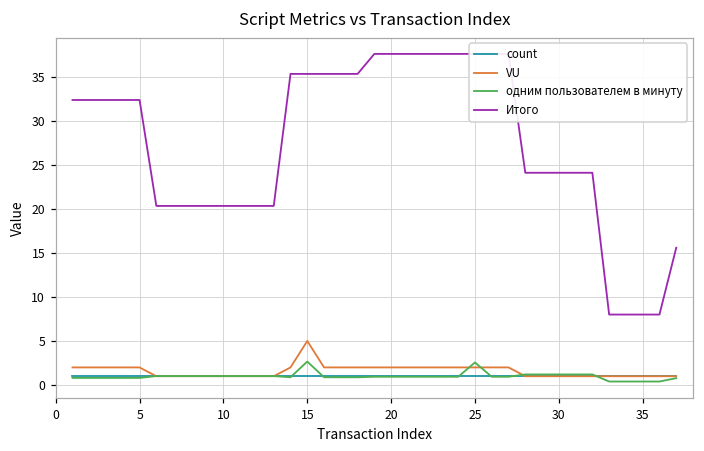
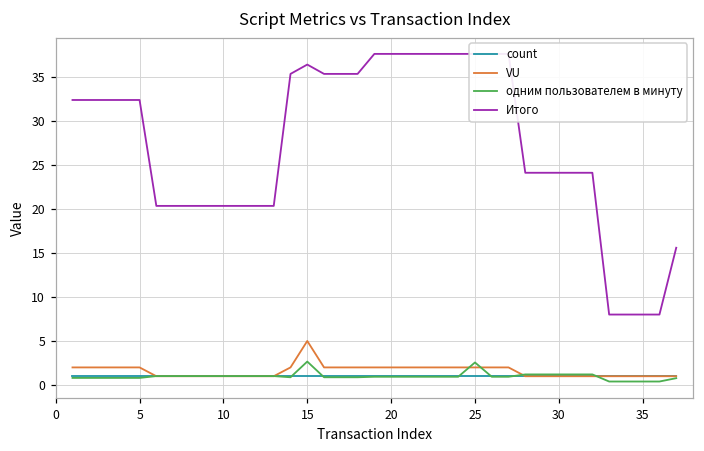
Итого, 15: 35 -> 36
